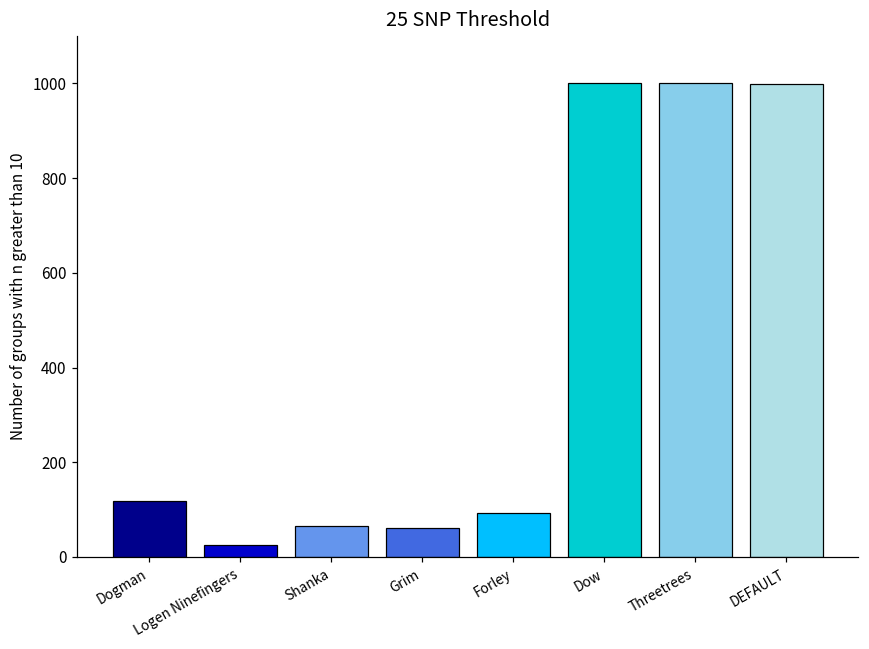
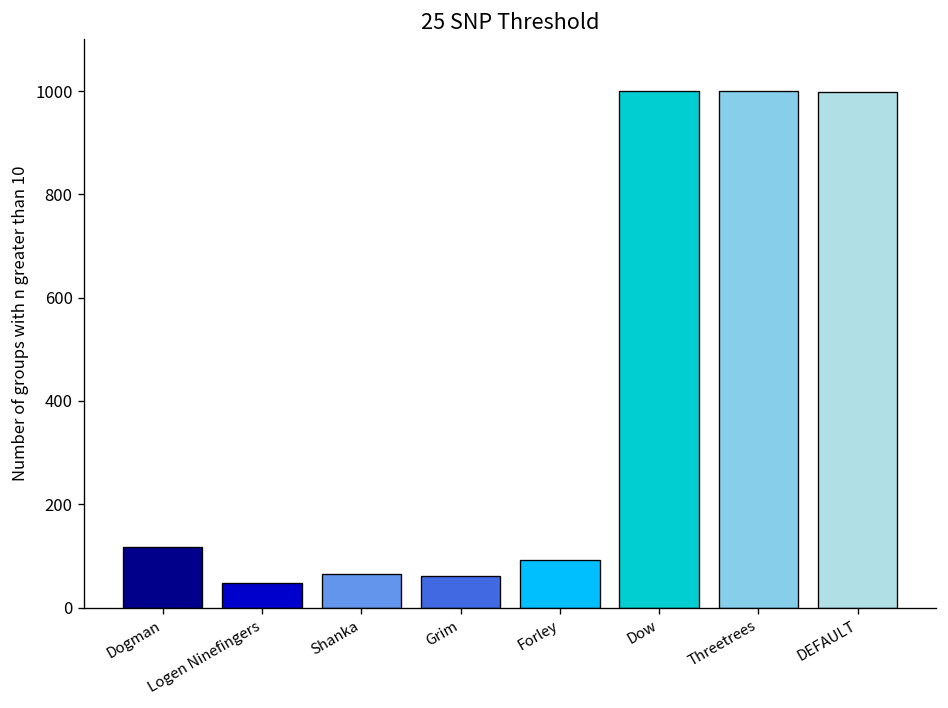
Logen Ninefingers: 30 -> 50
